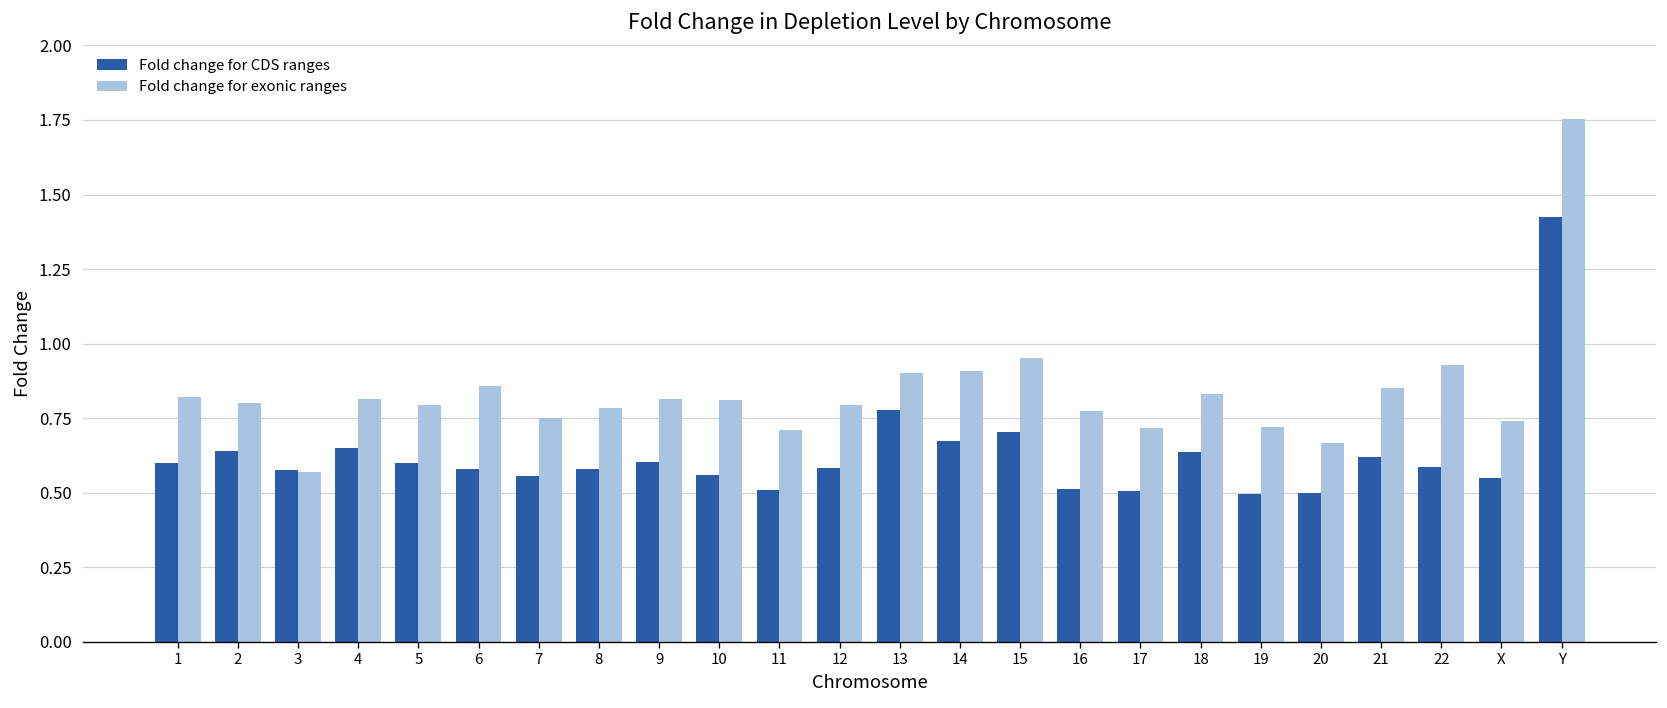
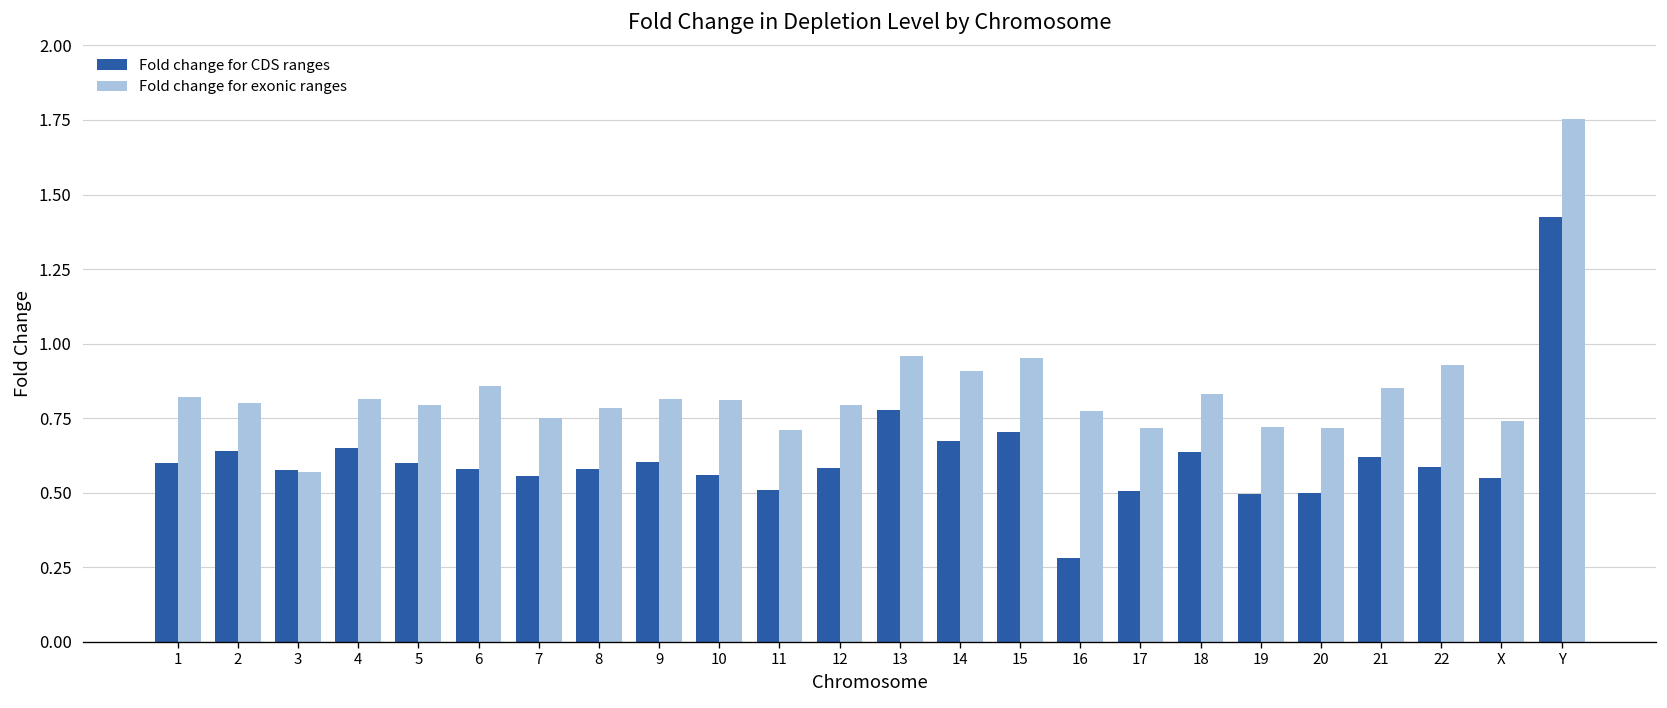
Fold change for exonic ranges, 13: 0.90 -> 0.96
Fold change for CDS ranges, 16: 0.51 -> 0.28
Fold change for exonic ranges, 20: 0.67 -> 0.72
